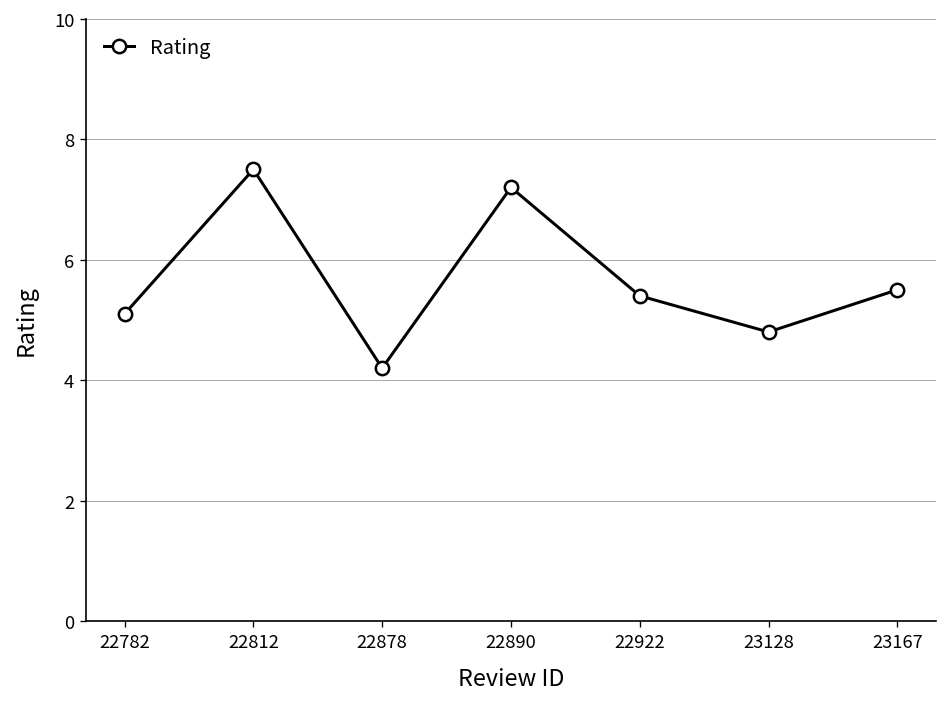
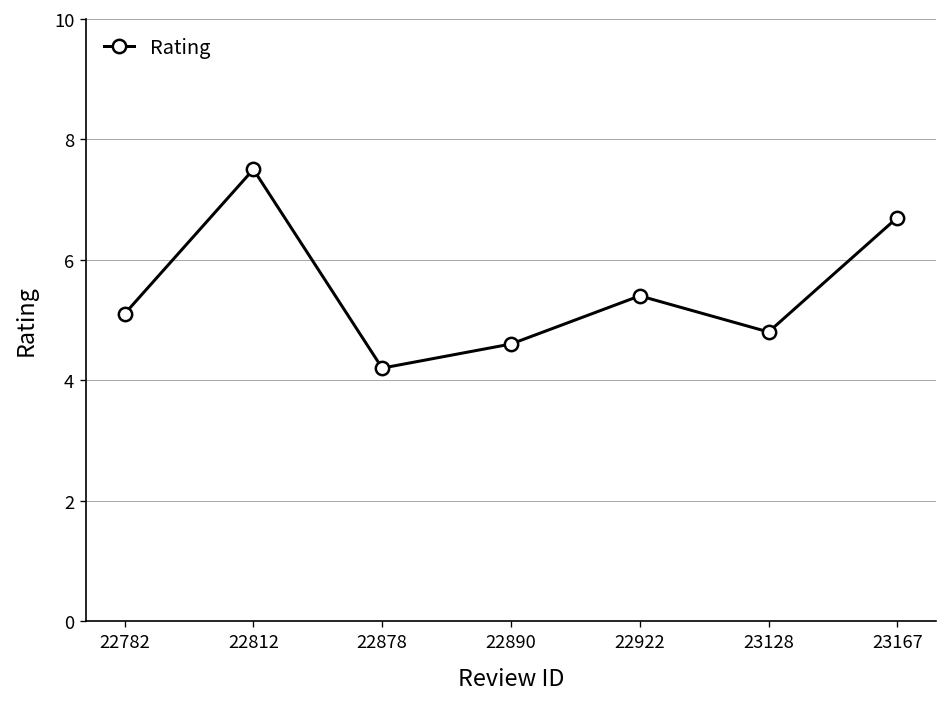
22890: 7.2 -> 4.6
23167: 5.5 -> 6.7
